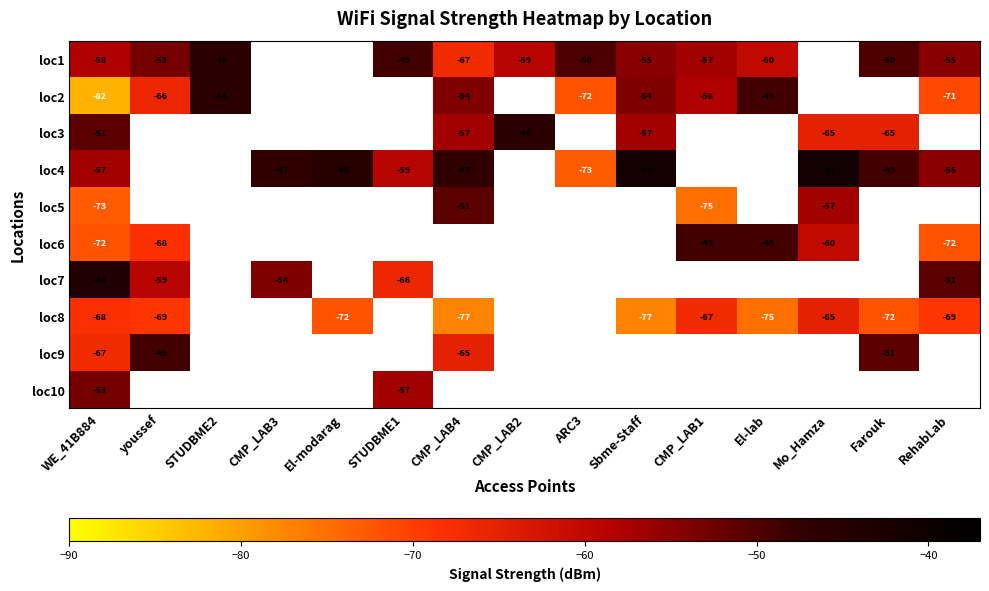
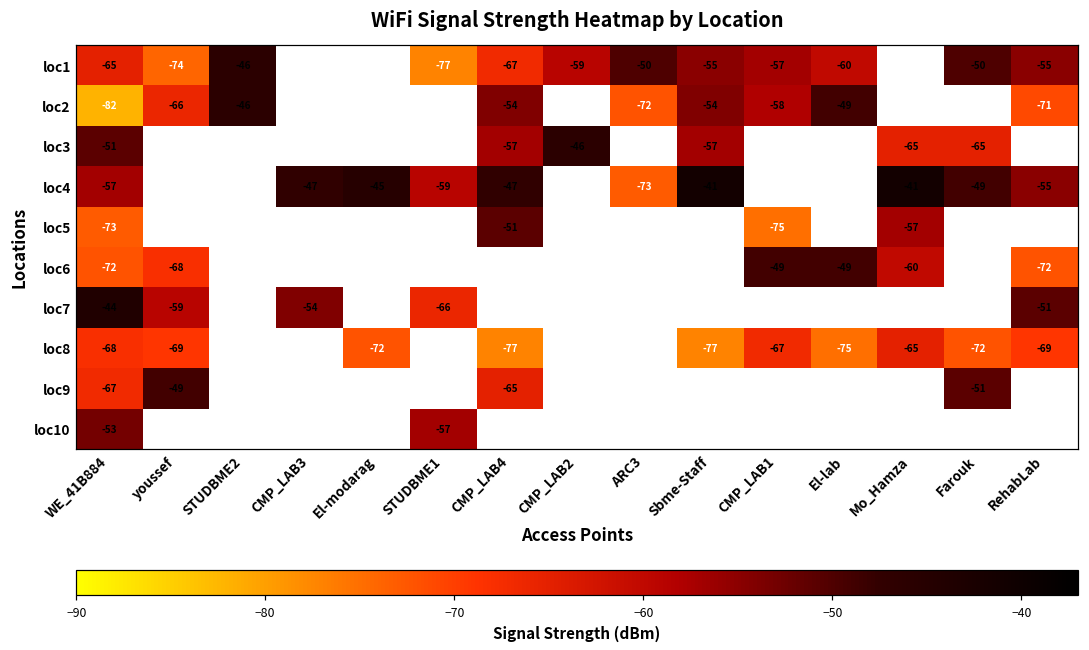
loc1, WE_41B884: -58 -> -65
loc1, youssef: -53 -> -74
loc1, STUDBME1: -49 -> -77
